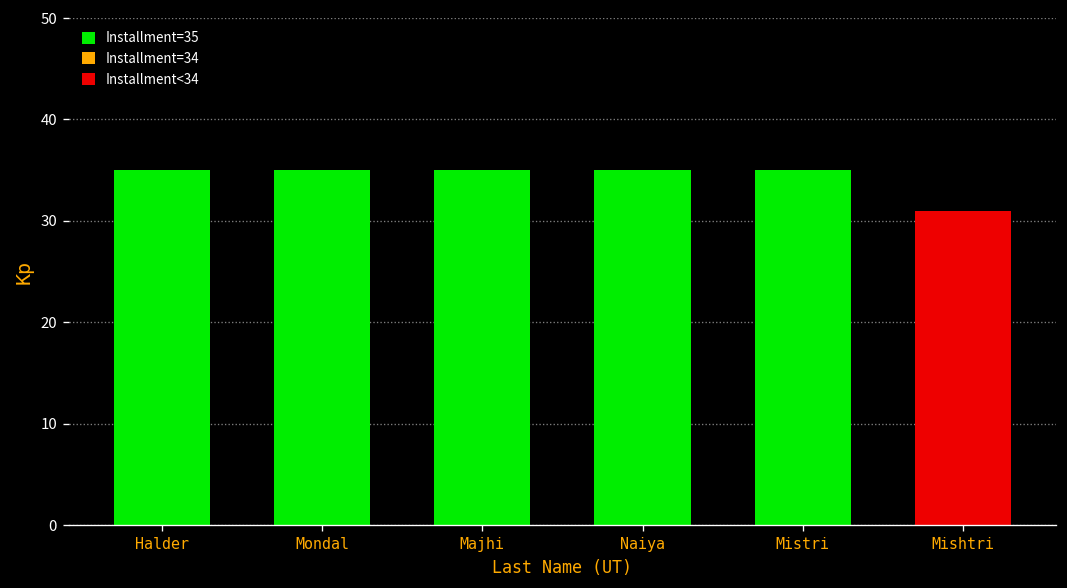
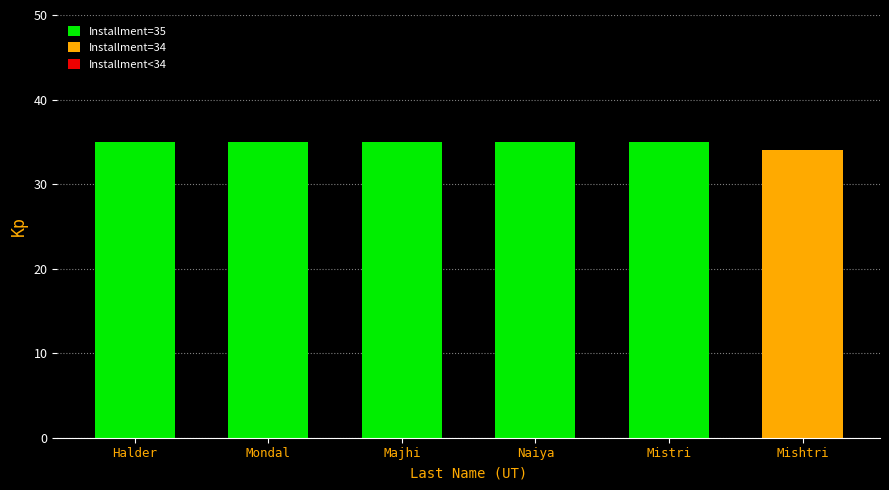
Mishtri: 31 -> 34
